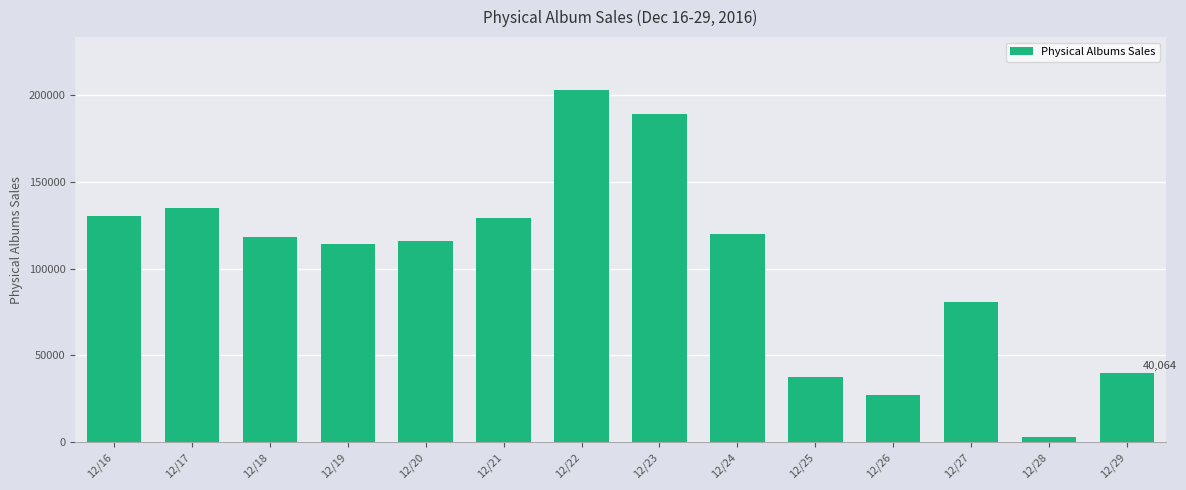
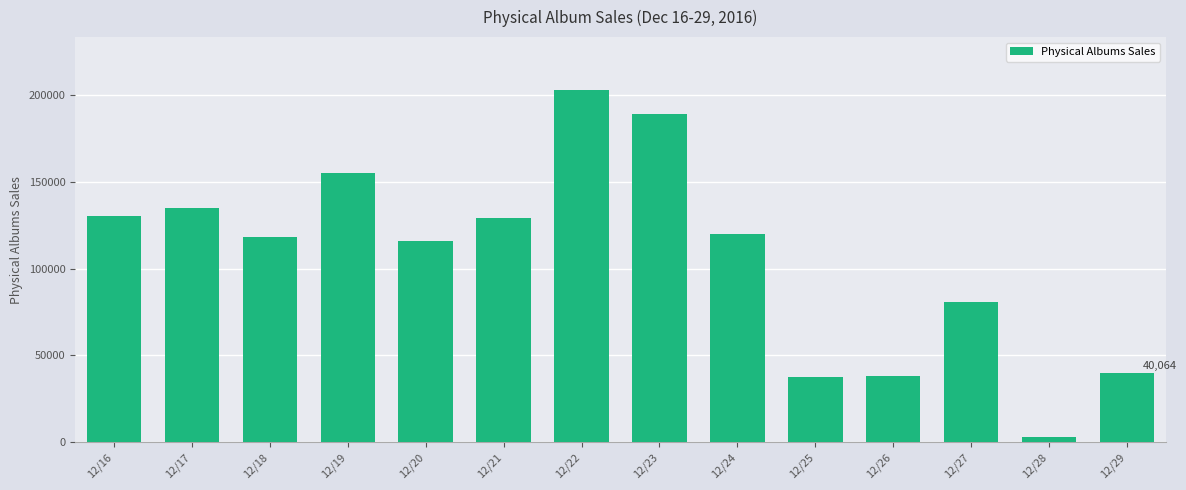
12/19: 114000 -> 155000
12/26: 27000 -> 38000
